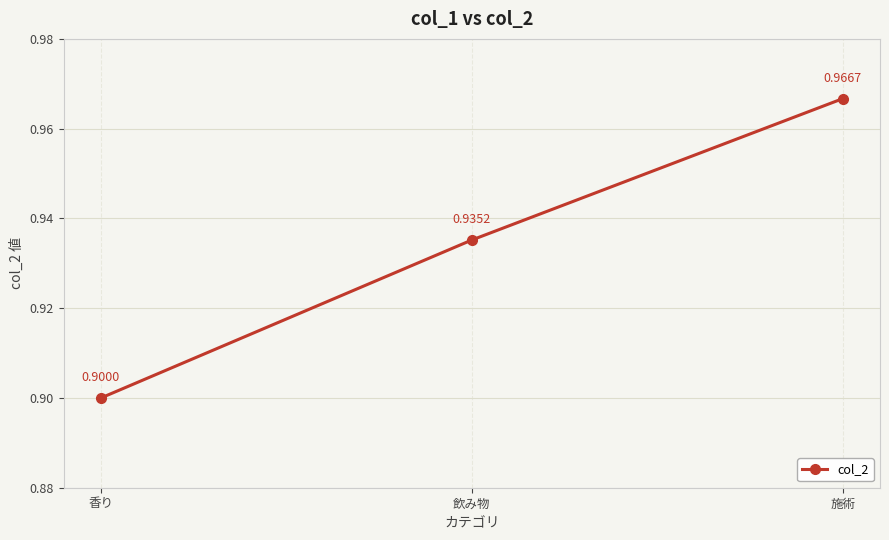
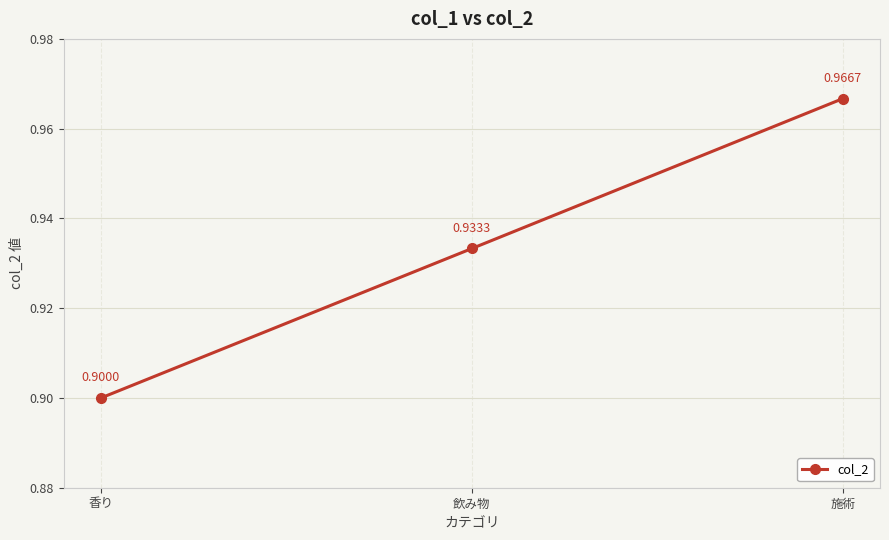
飲み物: 0.9352 -> 0.9333
